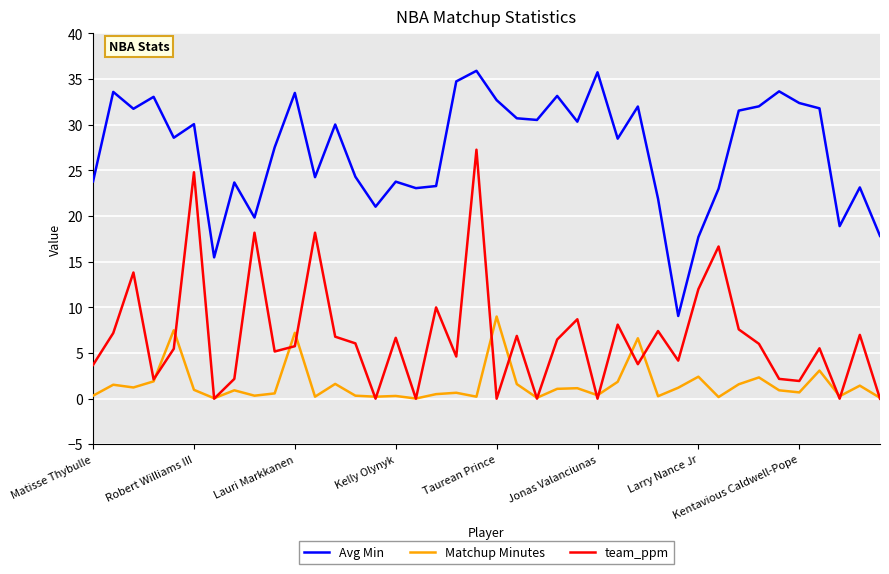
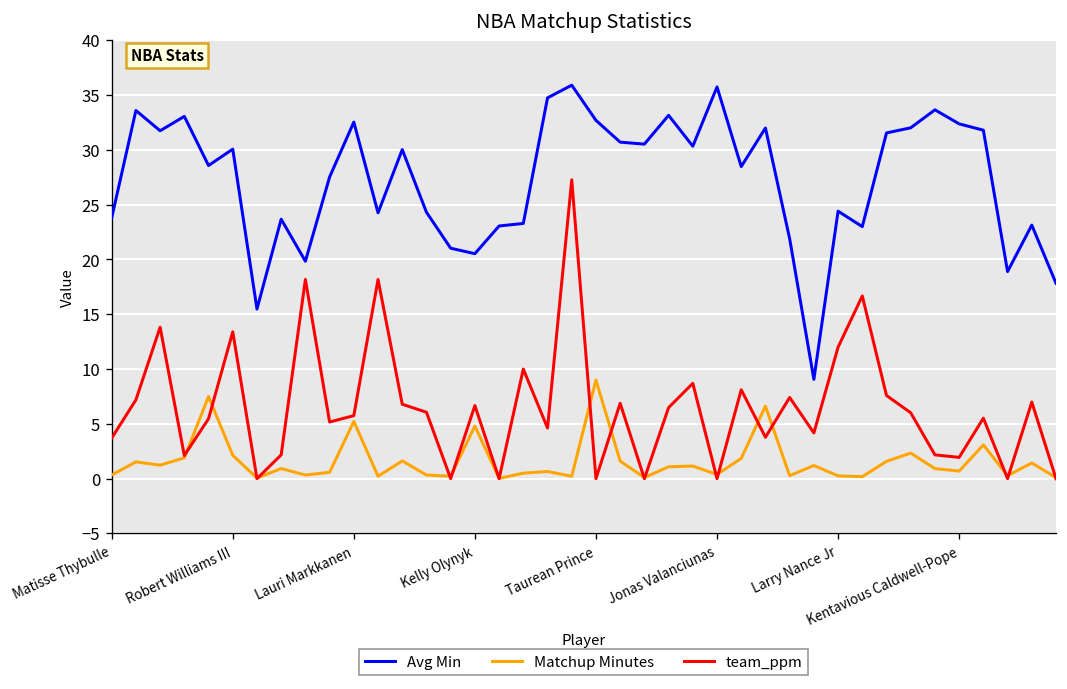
Matchup Minutes, Robert Williams III: 1 -> 2
team_ppm, Robert Williams III: 25 -> 13
Avg Min, Lauri Markkanen: 33.5 -> 32.5
Matchup Minutes, Lauri Markkanen: 7 -> 5
Avg Min, Kelly Olynyk: 24 -> 21
Matchup Minutes, Kelly Olynyk: 0 -> 5
Avg Min, Larry Nance Jr: 18 -> 24
Matchup Minutes, Larry Nance Jr: 2 -> 0
